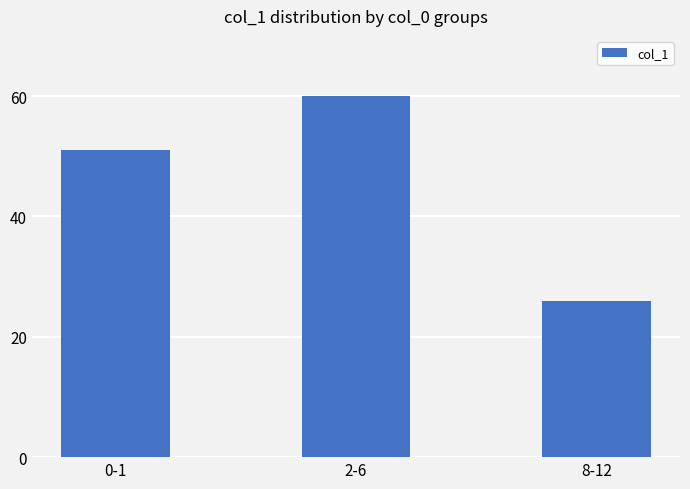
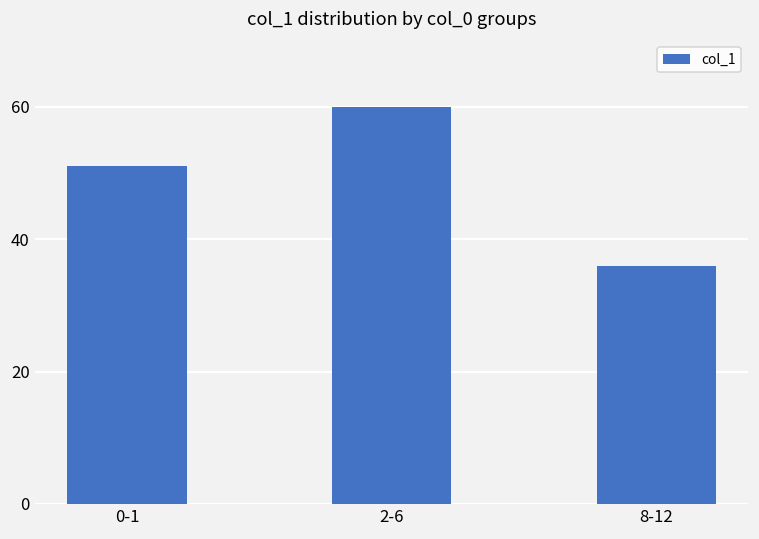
8-12: 26 -> 36
